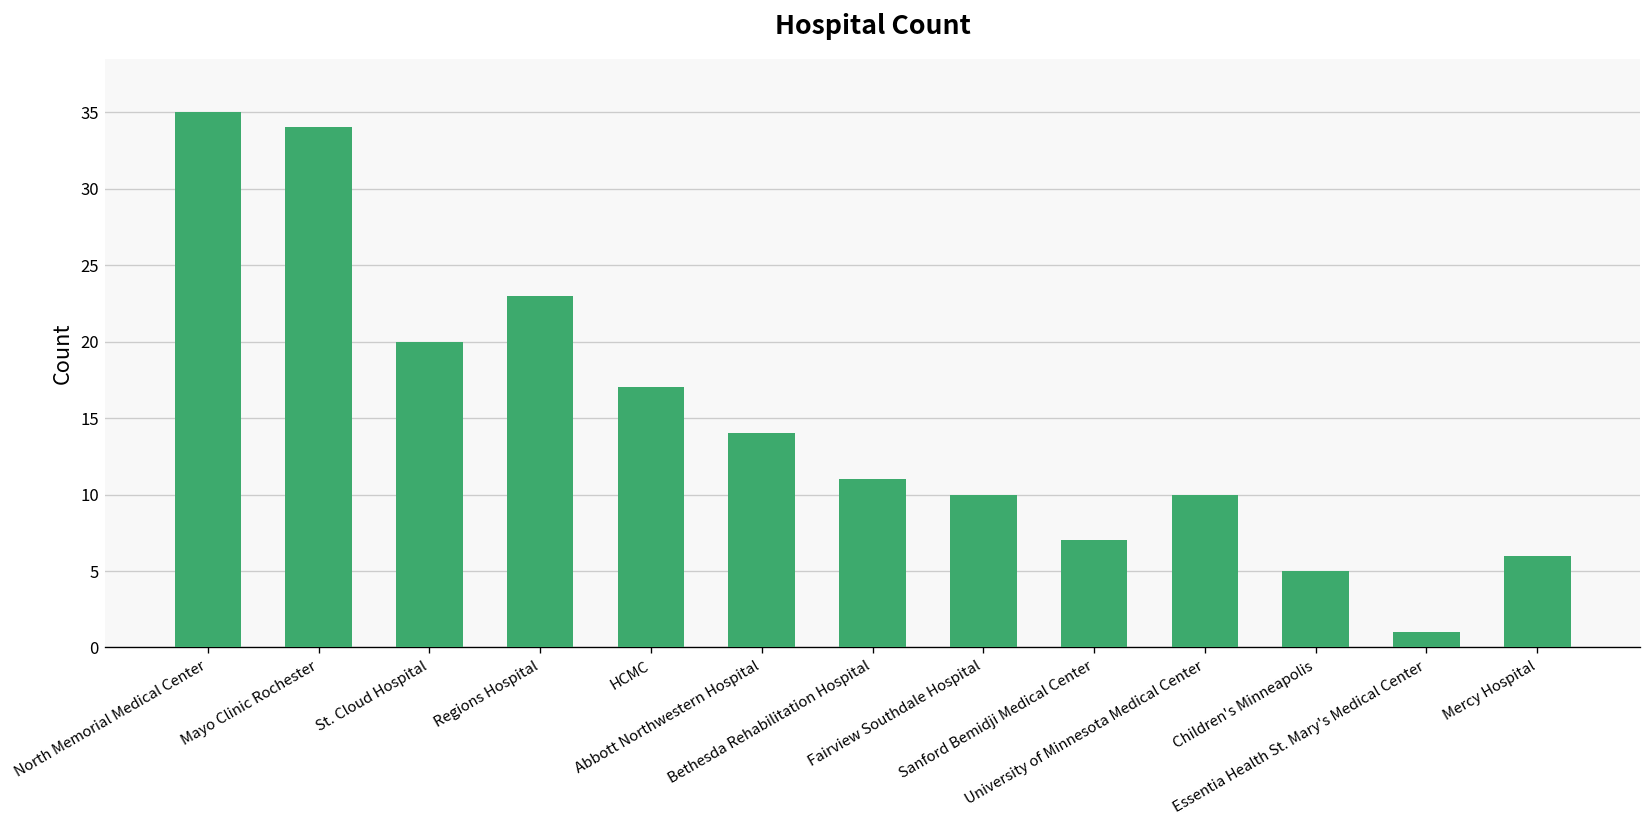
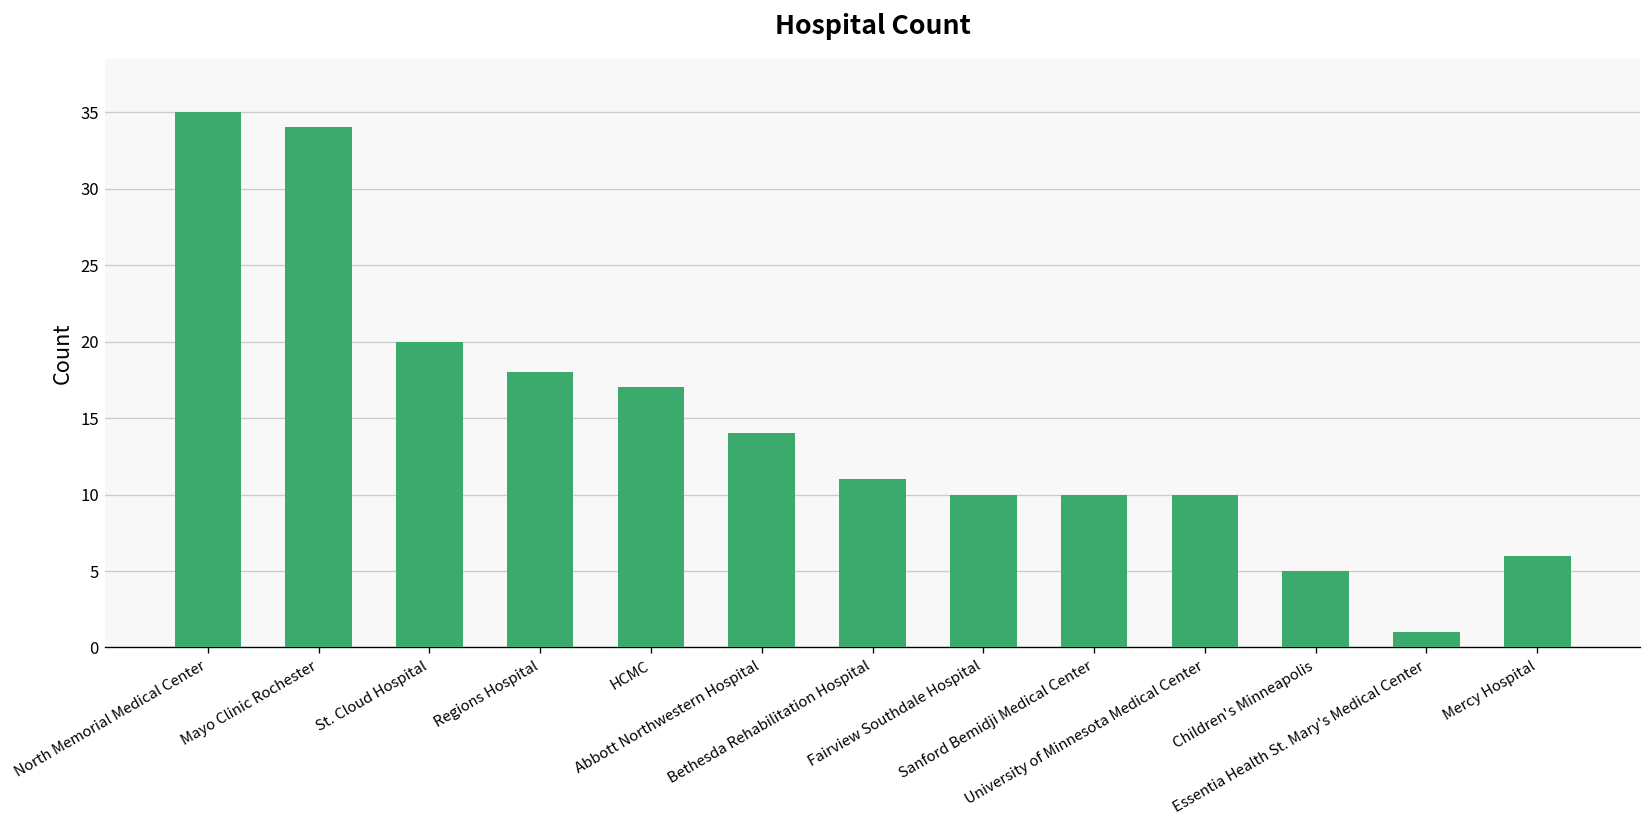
Regions Hospital: 23 -> 18
Sanford Bemidji Medical Center: 7 -> 10
